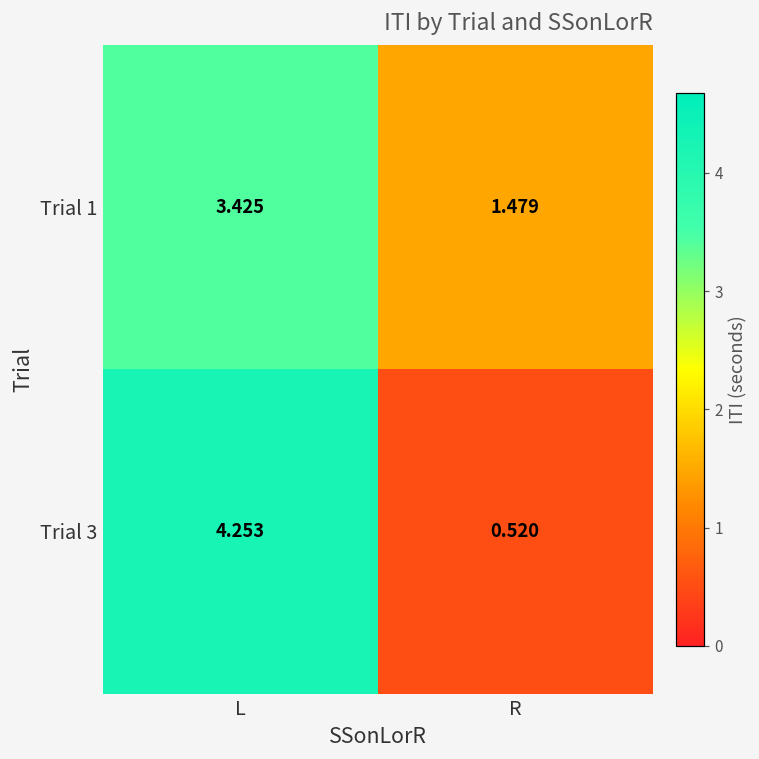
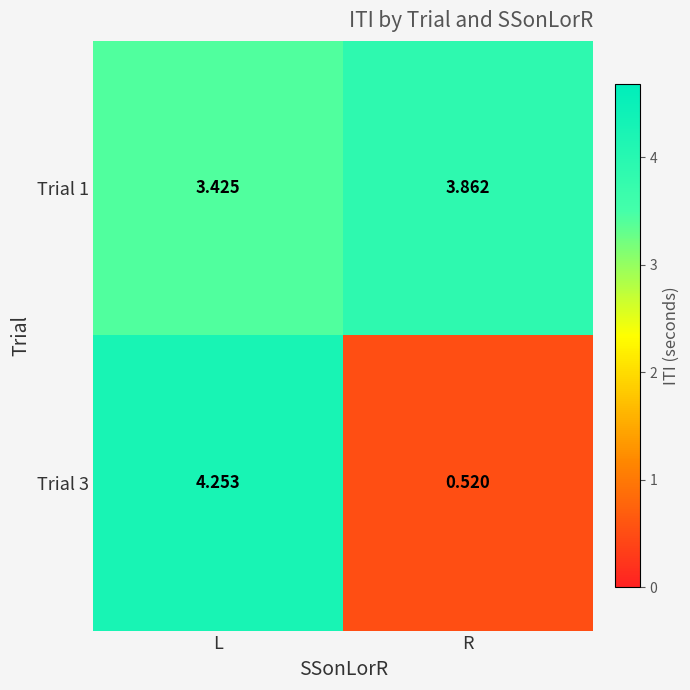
Trial 1, R: 1.479 -> 3.862
